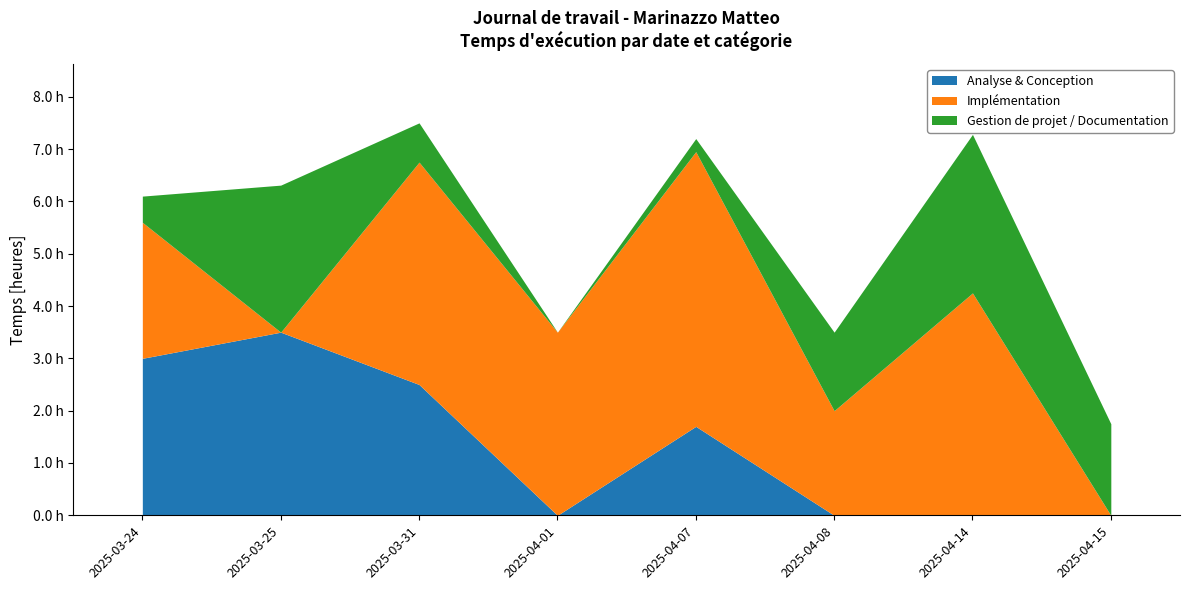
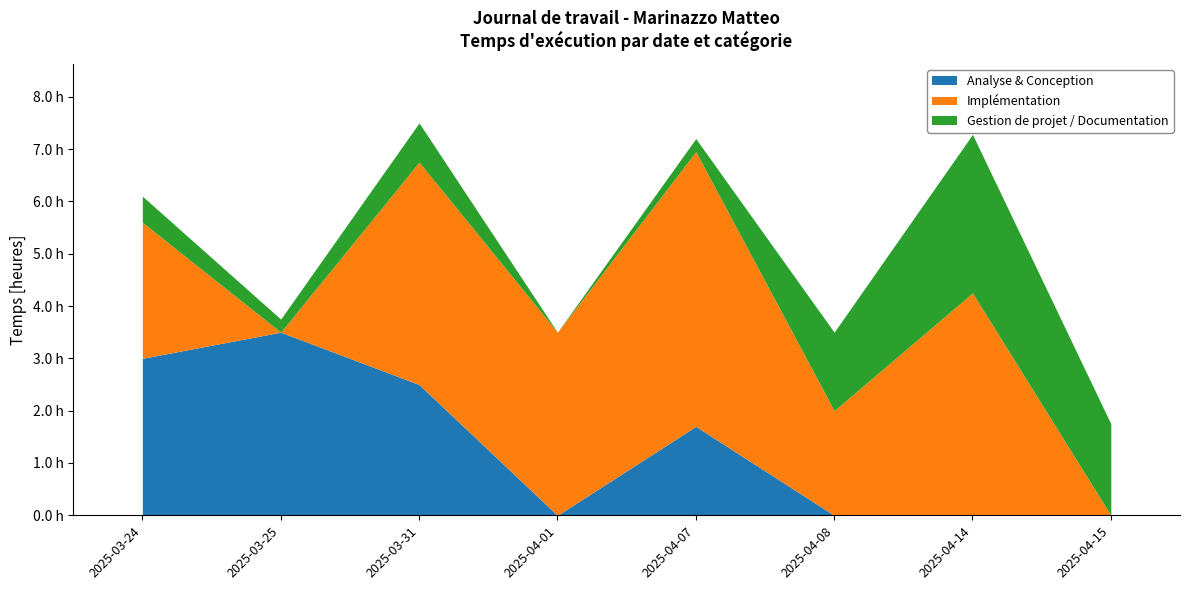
Gestion de projet / Documentation, 2025-03-25: 2.8 h -> 0.3 h
